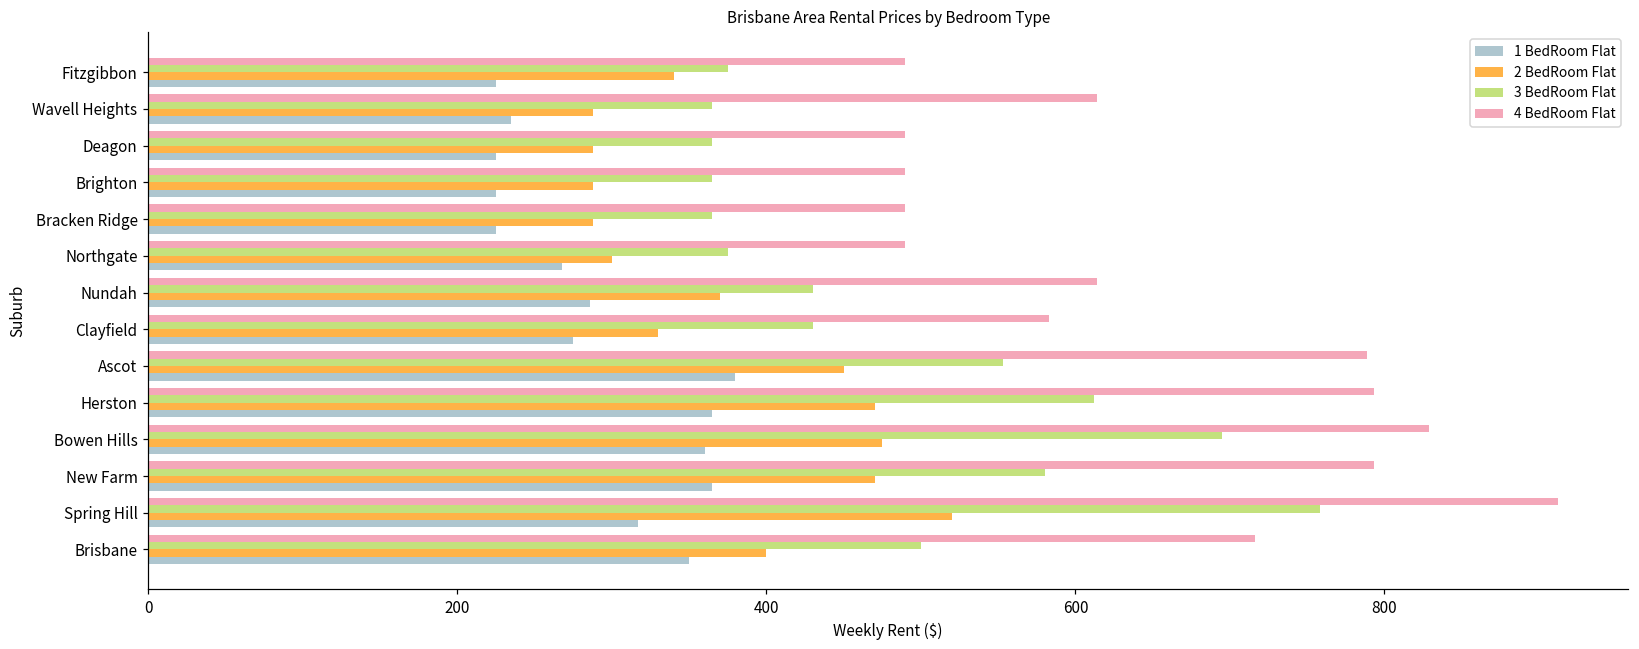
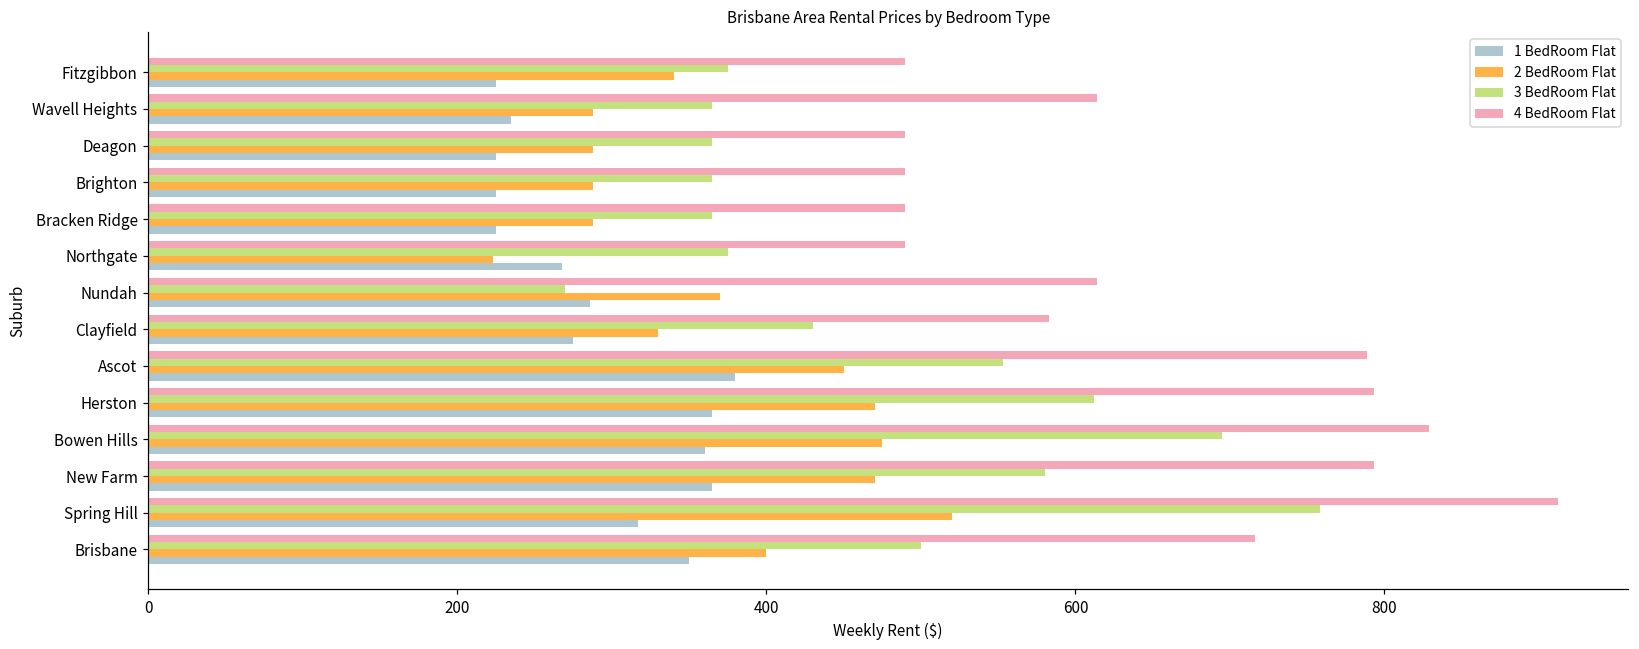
2 BedRoom Flat, Northgate: 300 -> 223
3 BedRoom Flat, Nundah: 430 -> 270
